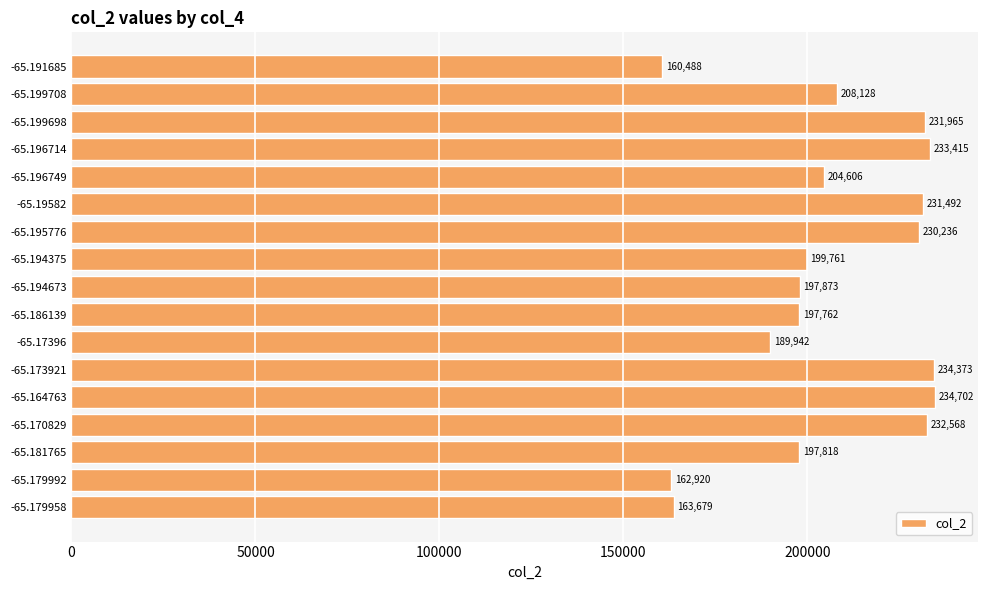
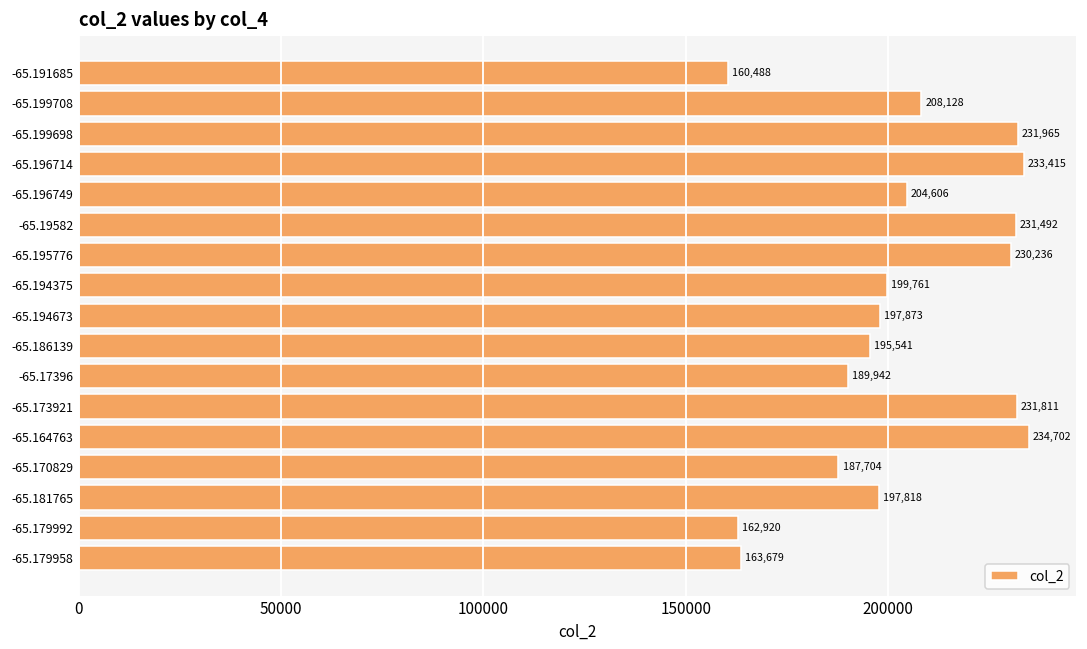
-65.186139: 197,762 -> 195,541
-65.173921: 234,373 -> 231,811
-65.170829: 232,568 -> 187,704
